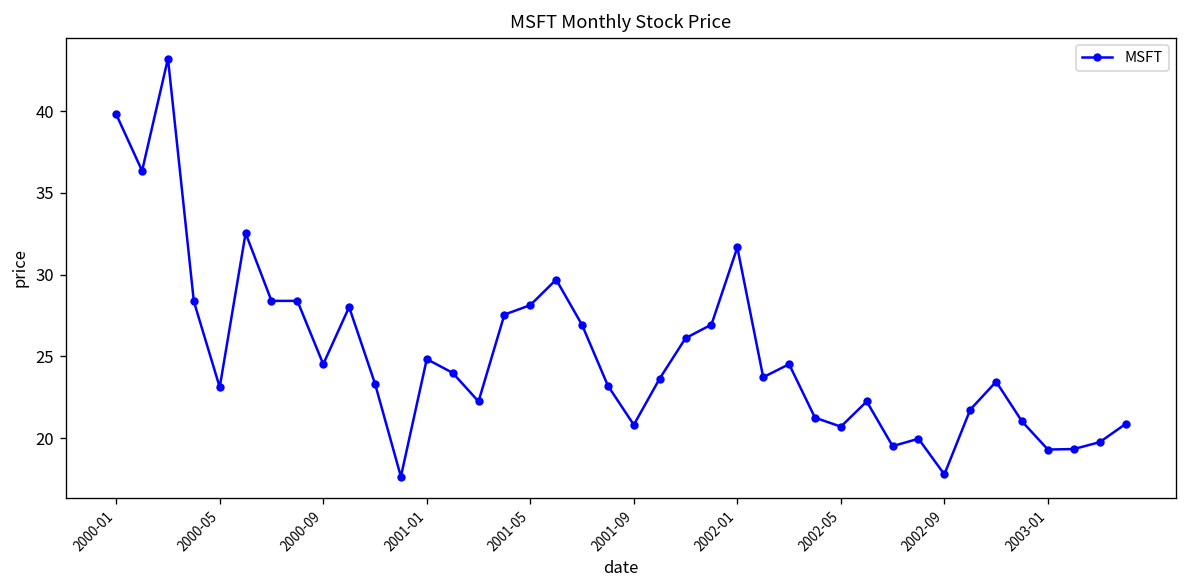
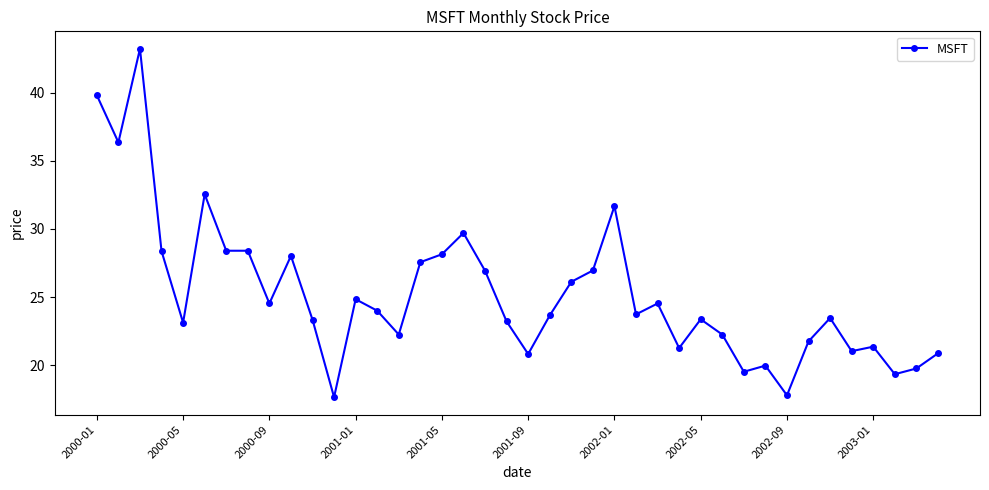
2002-05: 20.7 -> 23.4
2003-01: 19.3 -> 21.4
